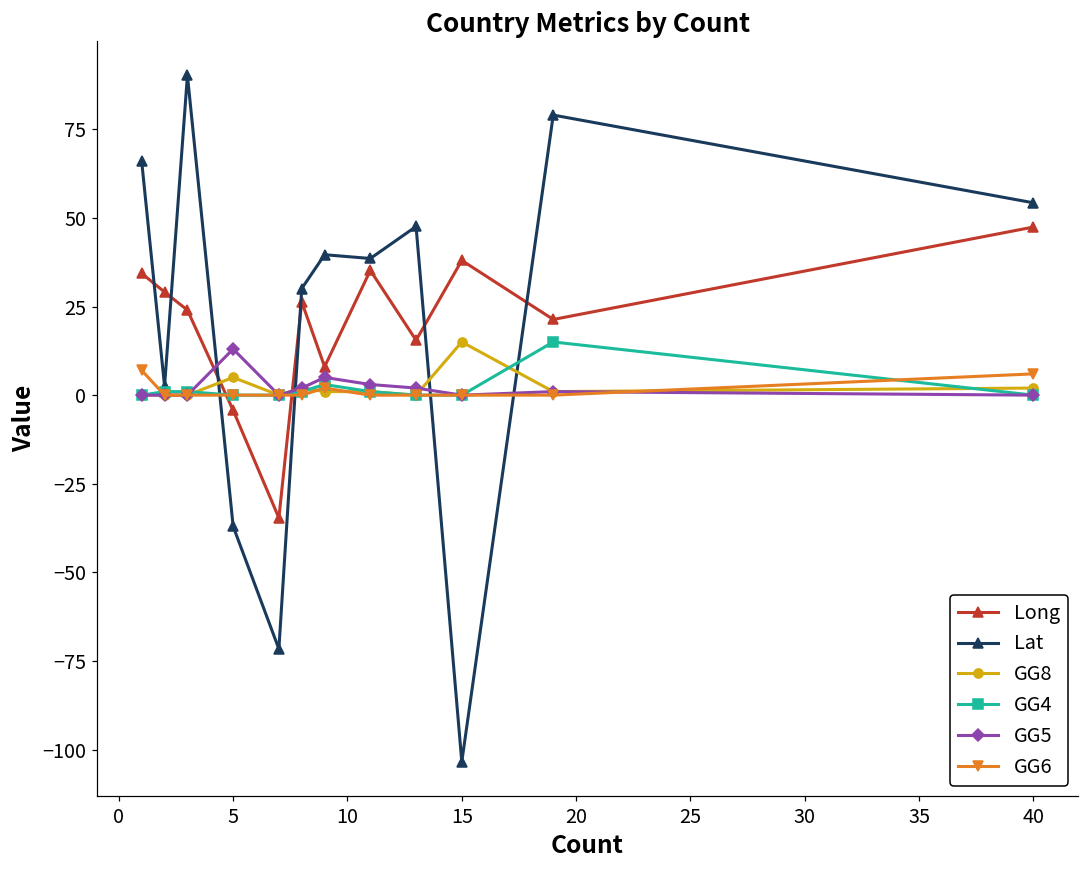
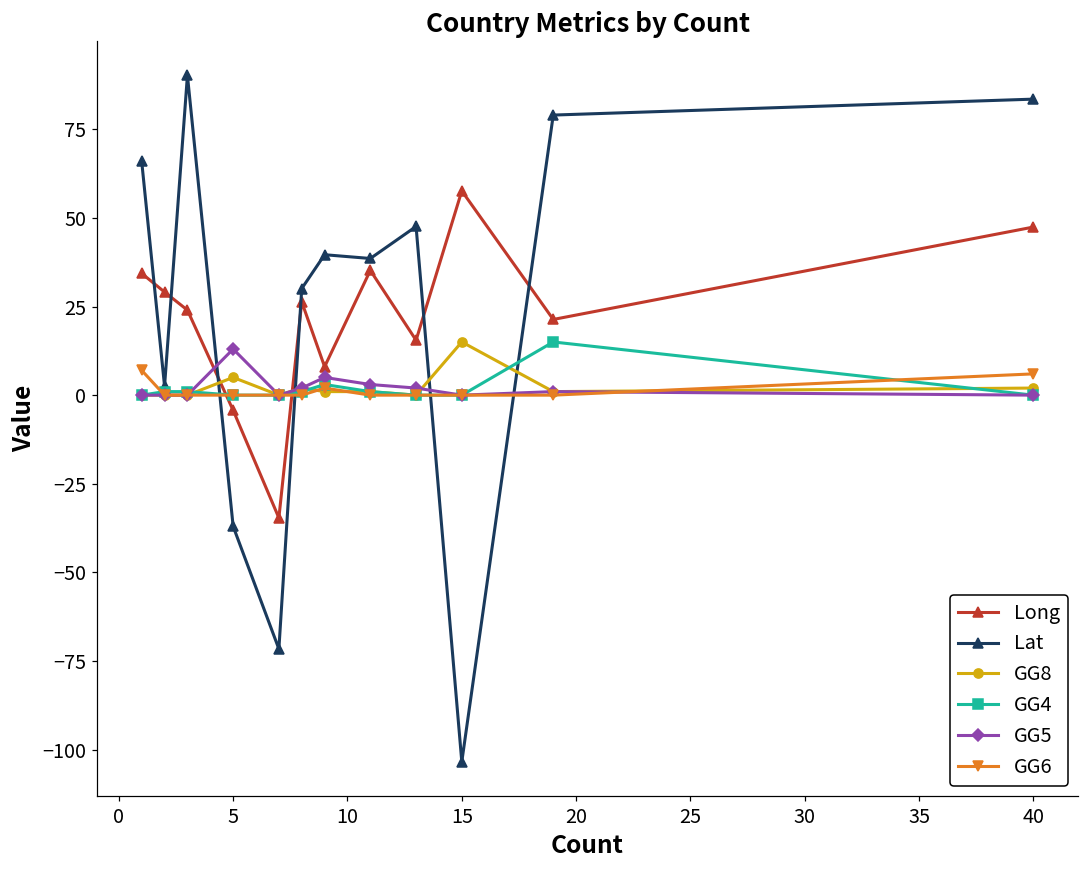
Long, 15: 38 -> 58
Lat, 40: 54 -> 83
